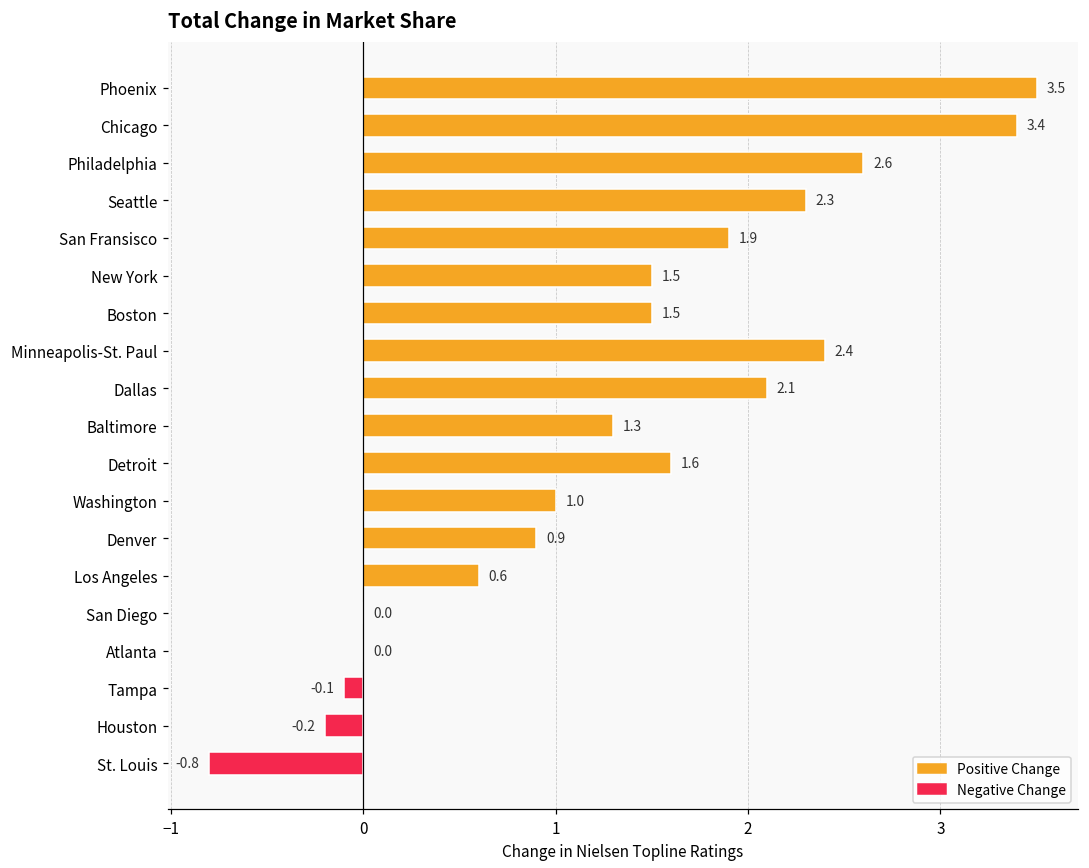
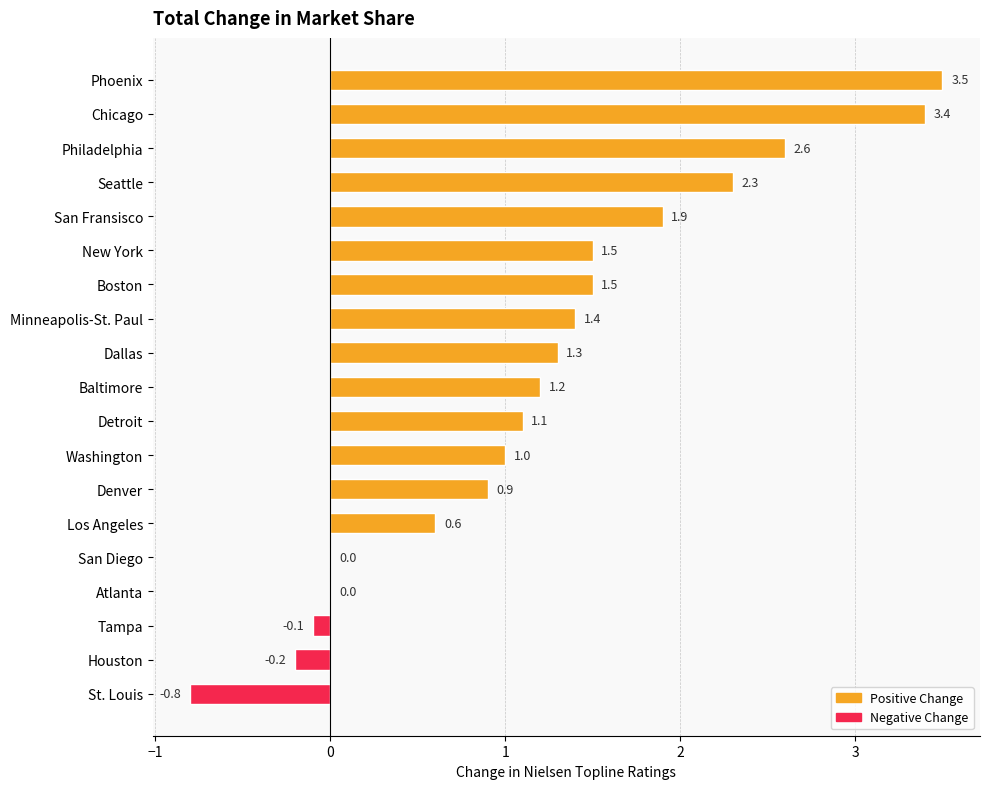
Positive Change, Minneapolis-St. Paul: 2.4 -> 1.4
Positive Change, Dallas: 2.1 -> 1.3
Positive Change, Baltimore: 1.3 -> 1.2
Positive Change, Detroit: 1.6 -> 1.1
